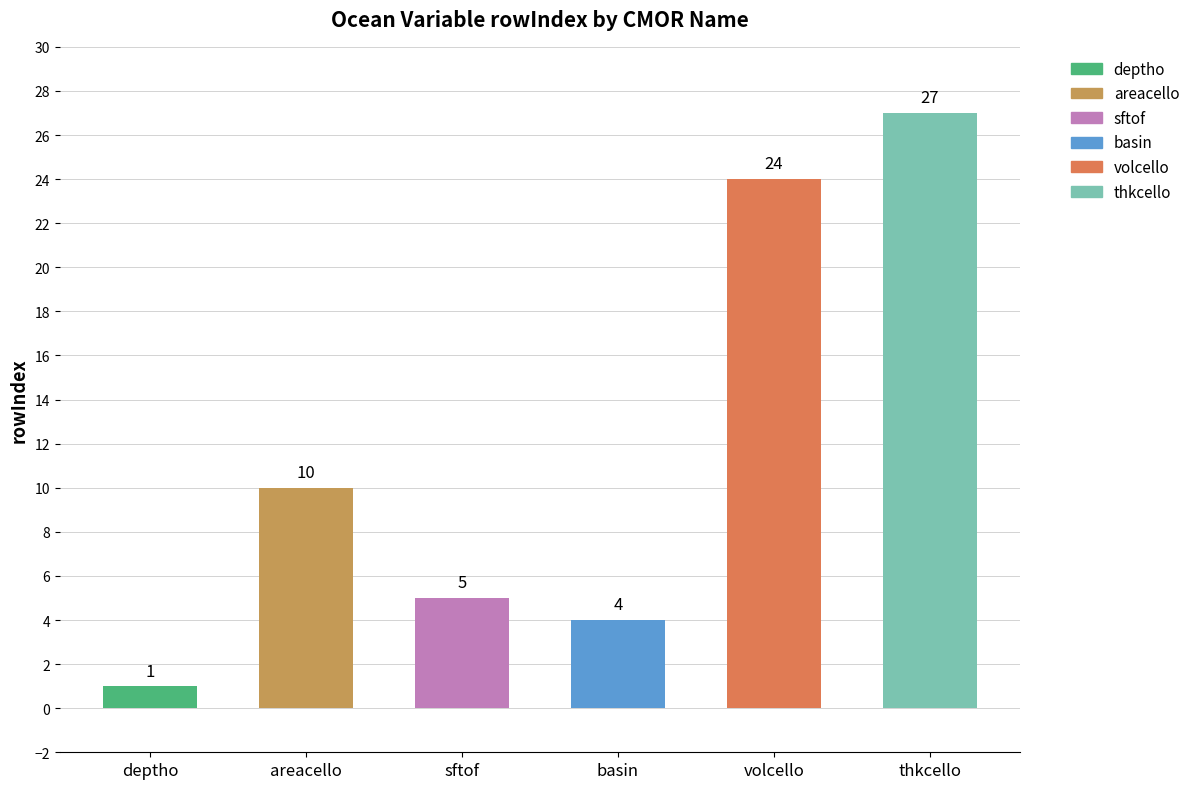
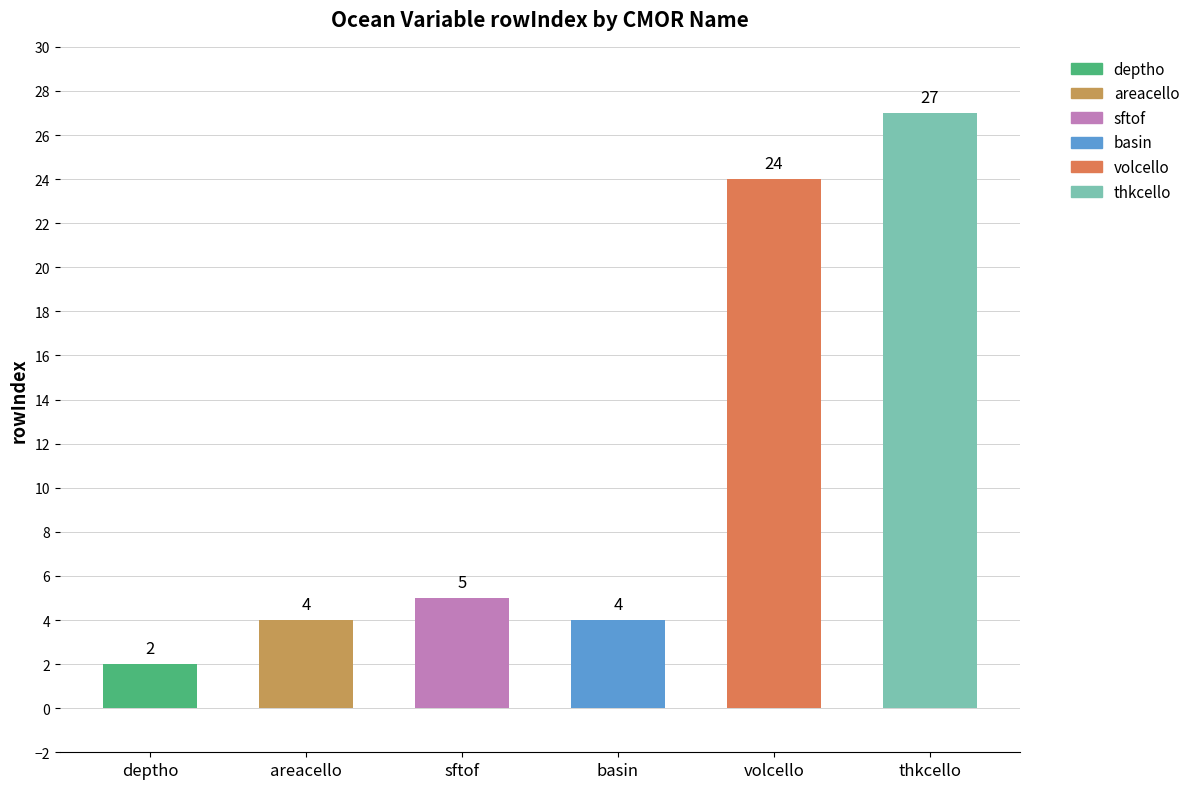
deptho: 1 -> 2
areacello: 10 -> 4
